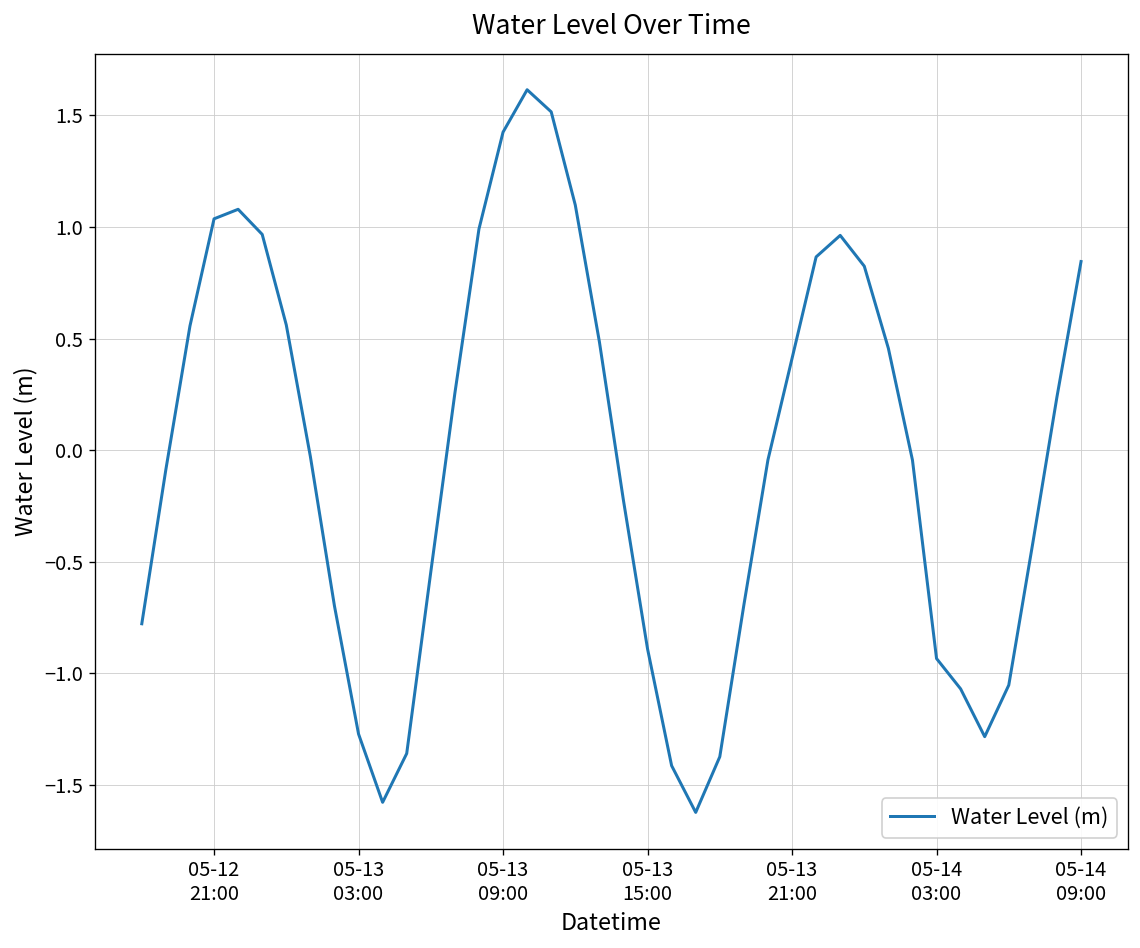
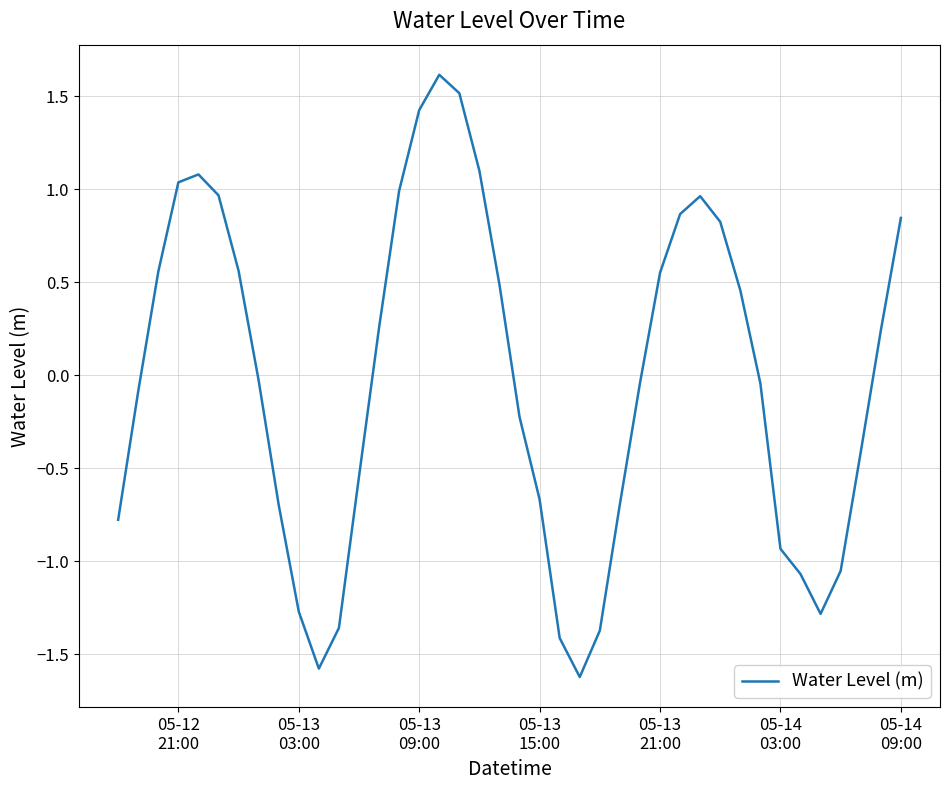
05-13 15:00: -0.89 -> -0.67
05-13 21:00: 0.41 -> 0.55
